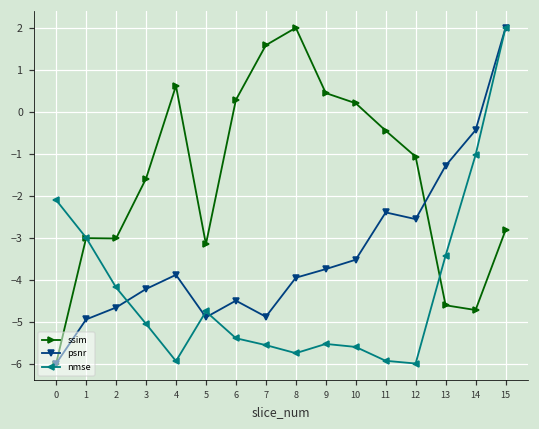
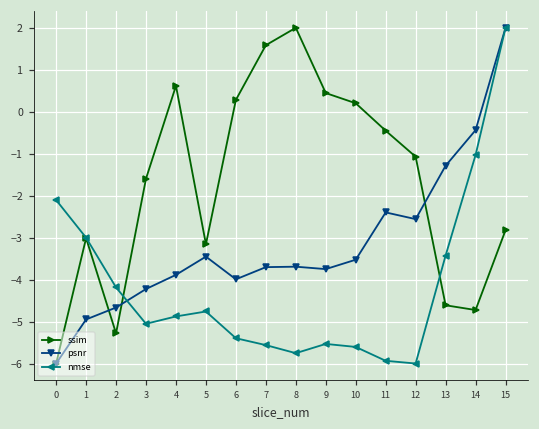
ssim, 2: -3.0 -> -5.3
nmse, 4: -5.9 -> -4.9
psnr, 5: -4.9 -> -3.5
psnr, 6: -4.5 -> -4.0
psnr, 7: -4.9 -> -3.7
psnr, 8: -4.0 -> -3.7
